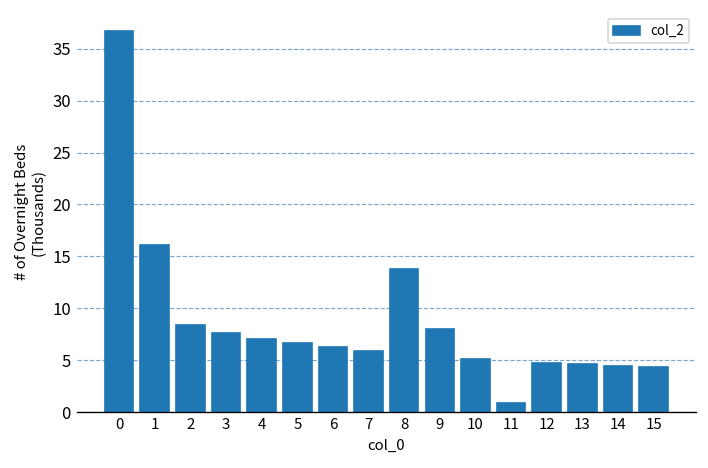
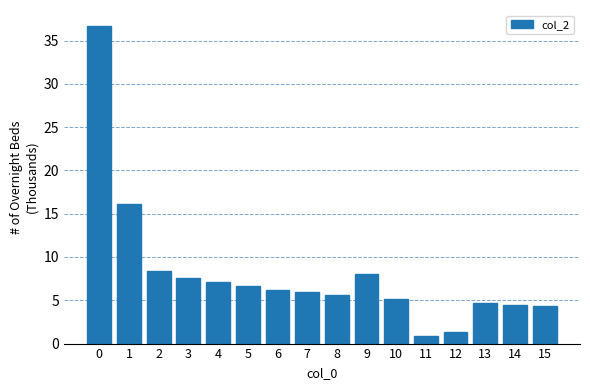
8: 14 -> 6
12: 5 -> 1
